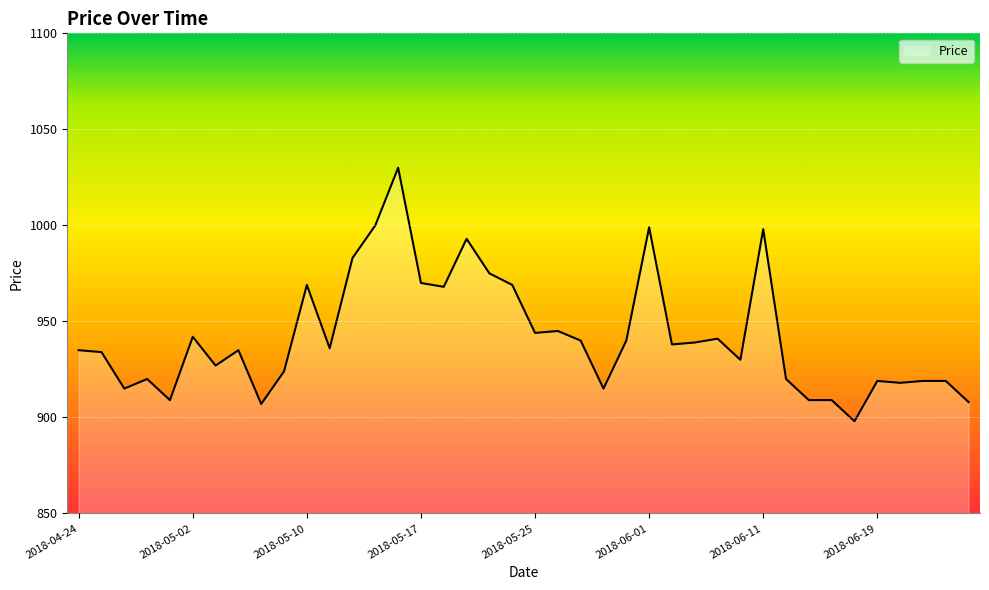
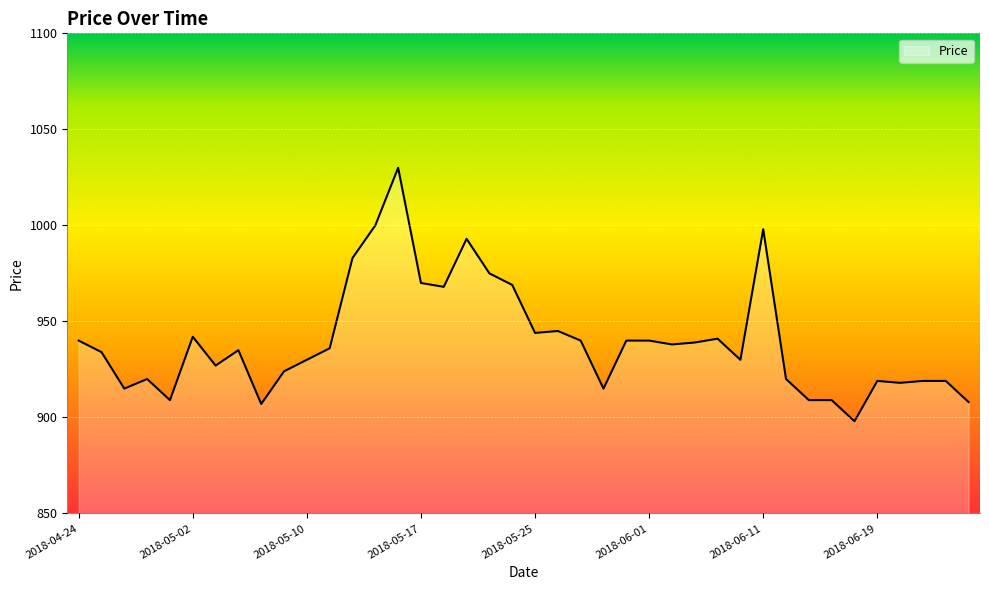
2018-04-24: 935 -> 940
2018-05-10: 969 -> 930
2018-06-01: 999 -> 940
